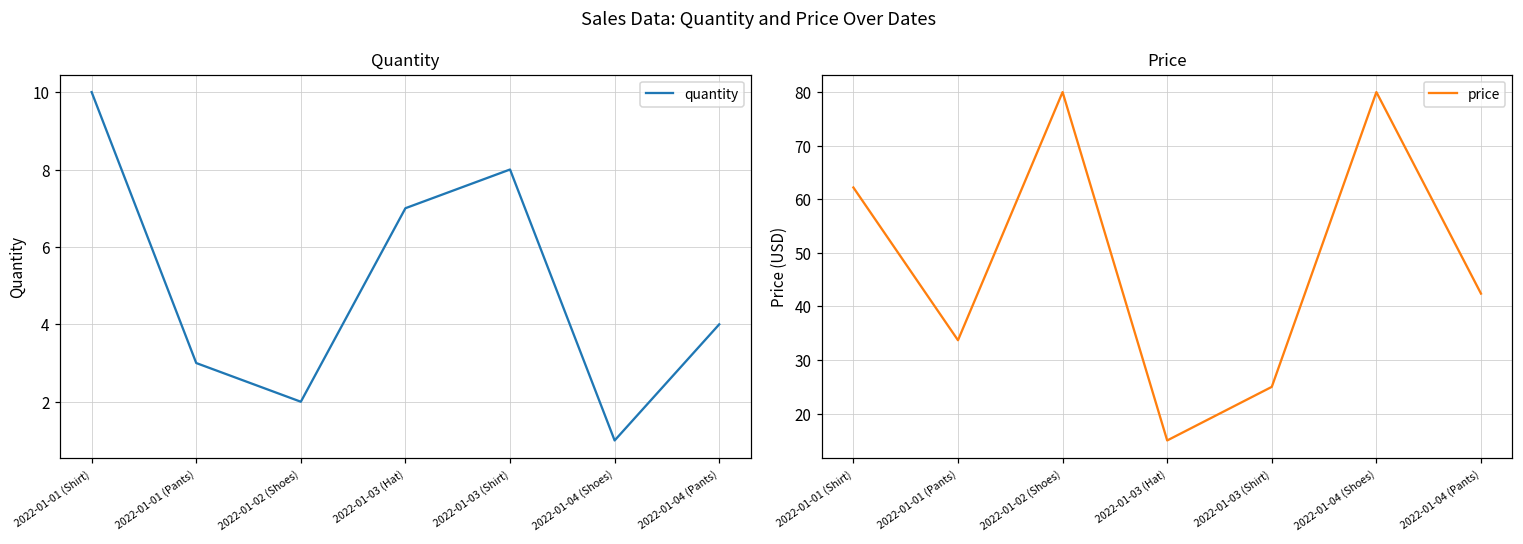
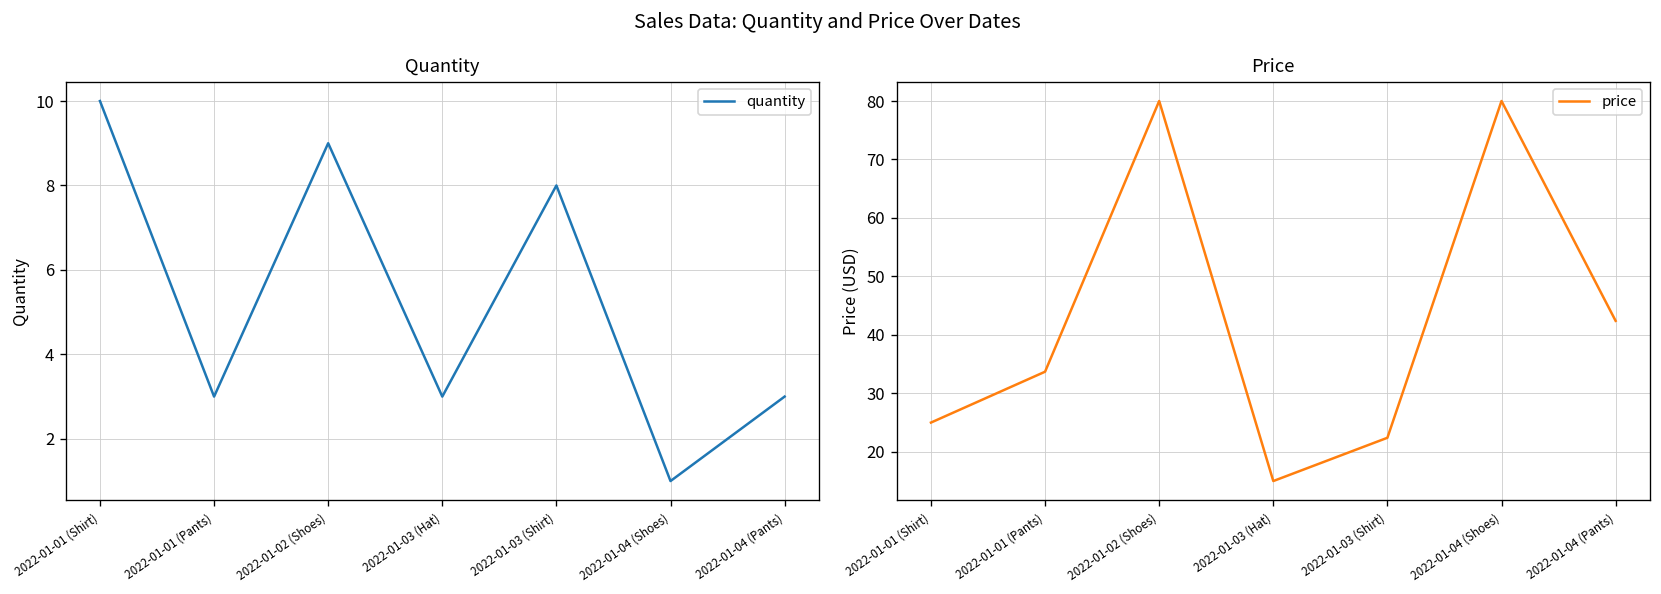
Quantity, 2022-01-02 (Shoes): 2 -> 9
Quantity, 2022-01-03 (Hat): 7 -> 3
Quantity, 2022-01-04 (Pants): 4 -> 3
Price, 2022-01-01 (Shirt): 62 -> 25
Price, 2022-01-03 (Shirt): 25 -> 22
